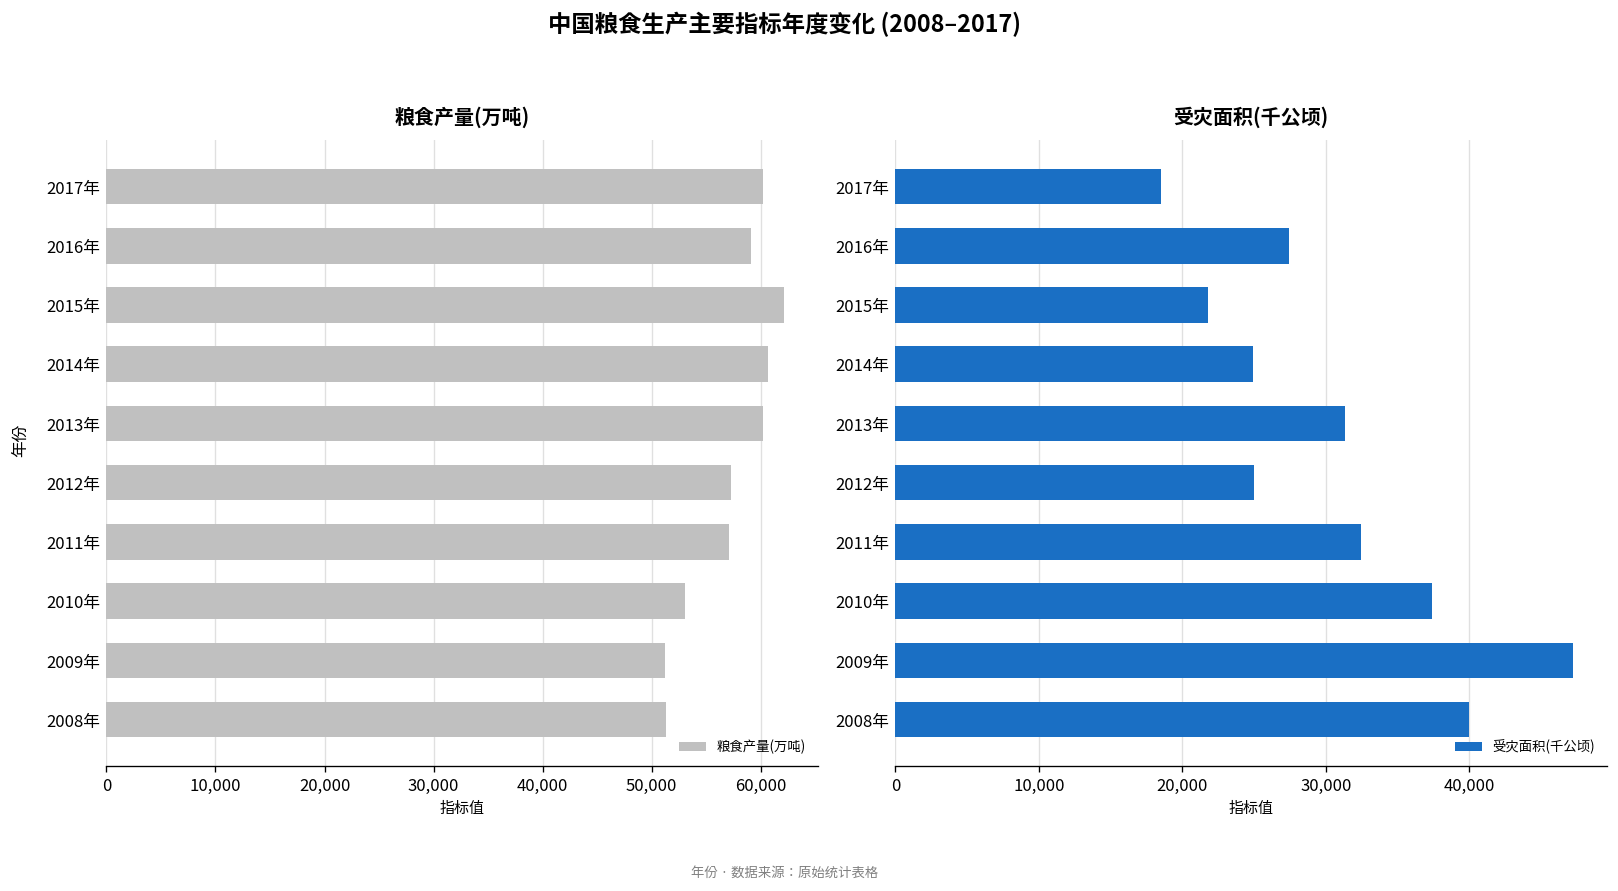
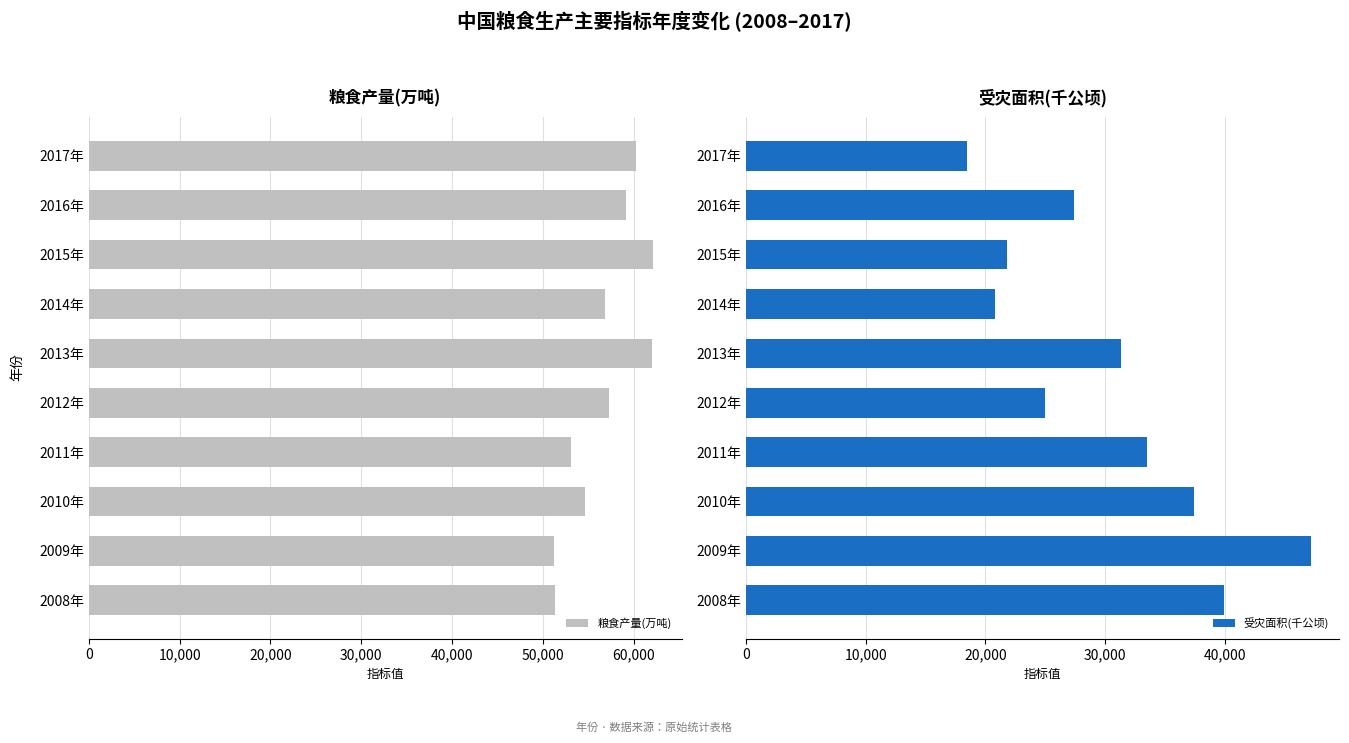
粮食产量(万吨), 2014年: 61,000 -> 57,000
粮食产量(万吨), 2013年: 60,000 -> 62,000
粮食产量(万吨), 2011年: 57,000 -> 53,000
粮食产量(万吨), 2010年: 53,000 -> 55,000
受灾面积(千公顷), 2014年: 24,900 -> 20,800
受灾面积(千公顷), 2011年: 32,500 -> 33,500
